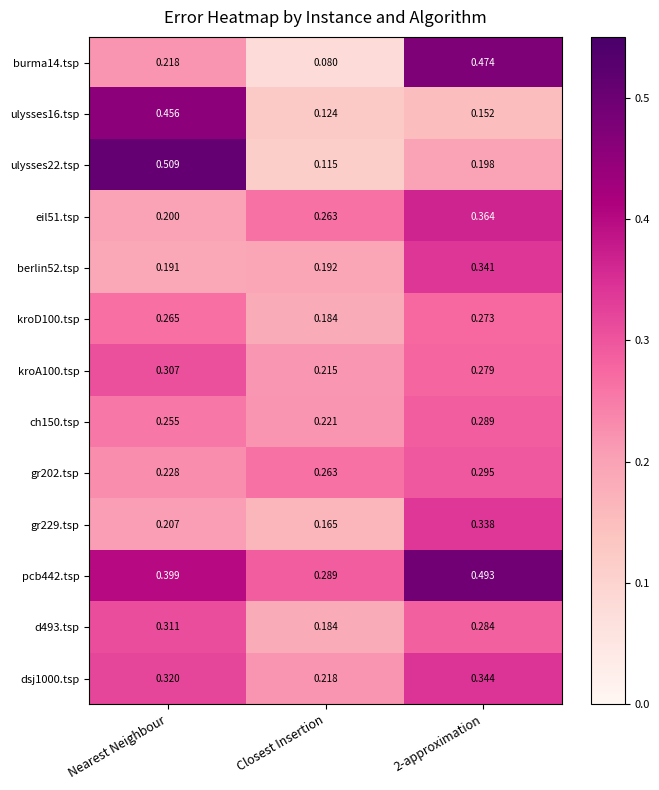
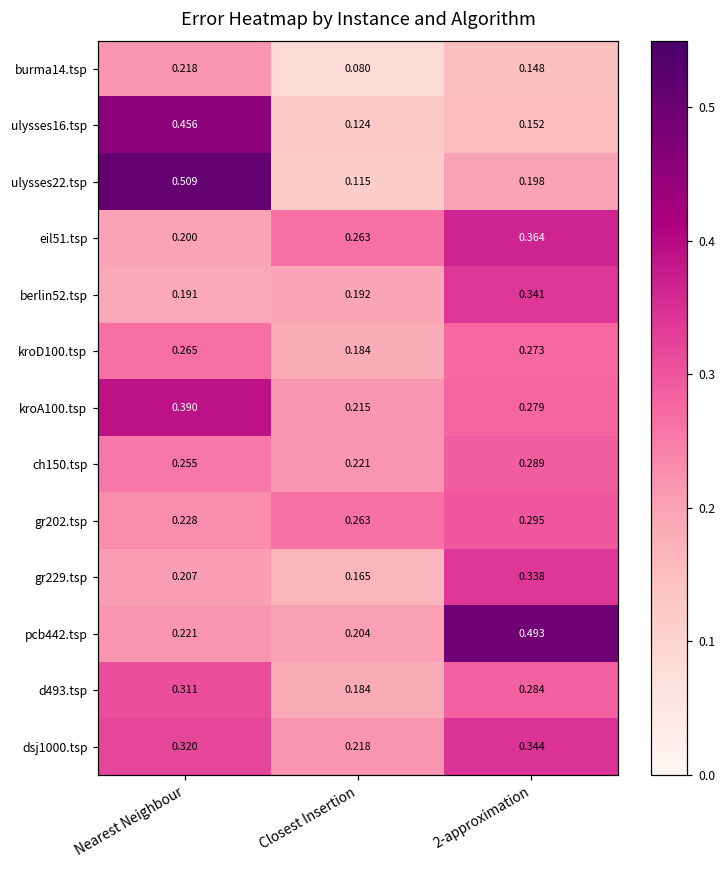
burma14.tsp, 2-approximation: 0.474 -> 0.148
kroA100.tsp, Nearest Neighbour: 0.307 -> 0.390
pcb442.tsp, Nearest Neighbour: 0.399 -> 0.221
pcb442.tsp, Closest Insertion: 0.289 -> 0.204
